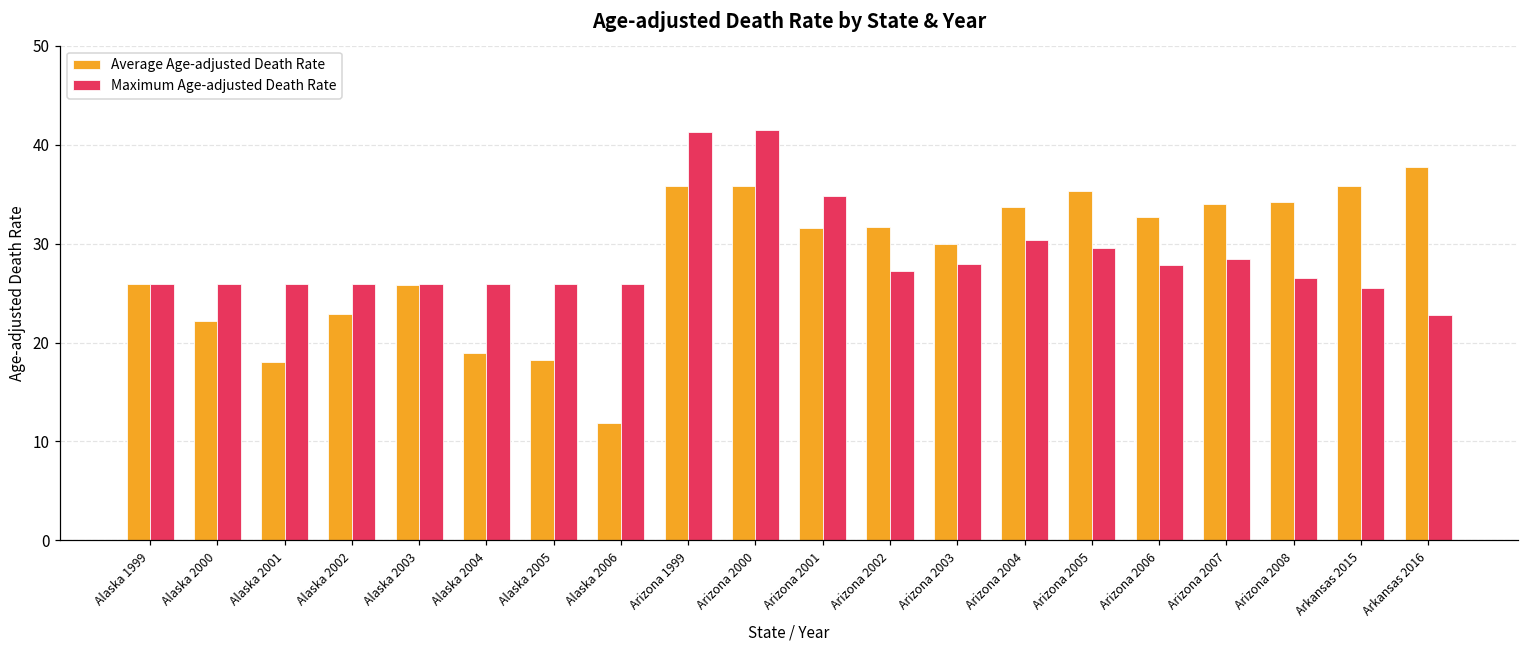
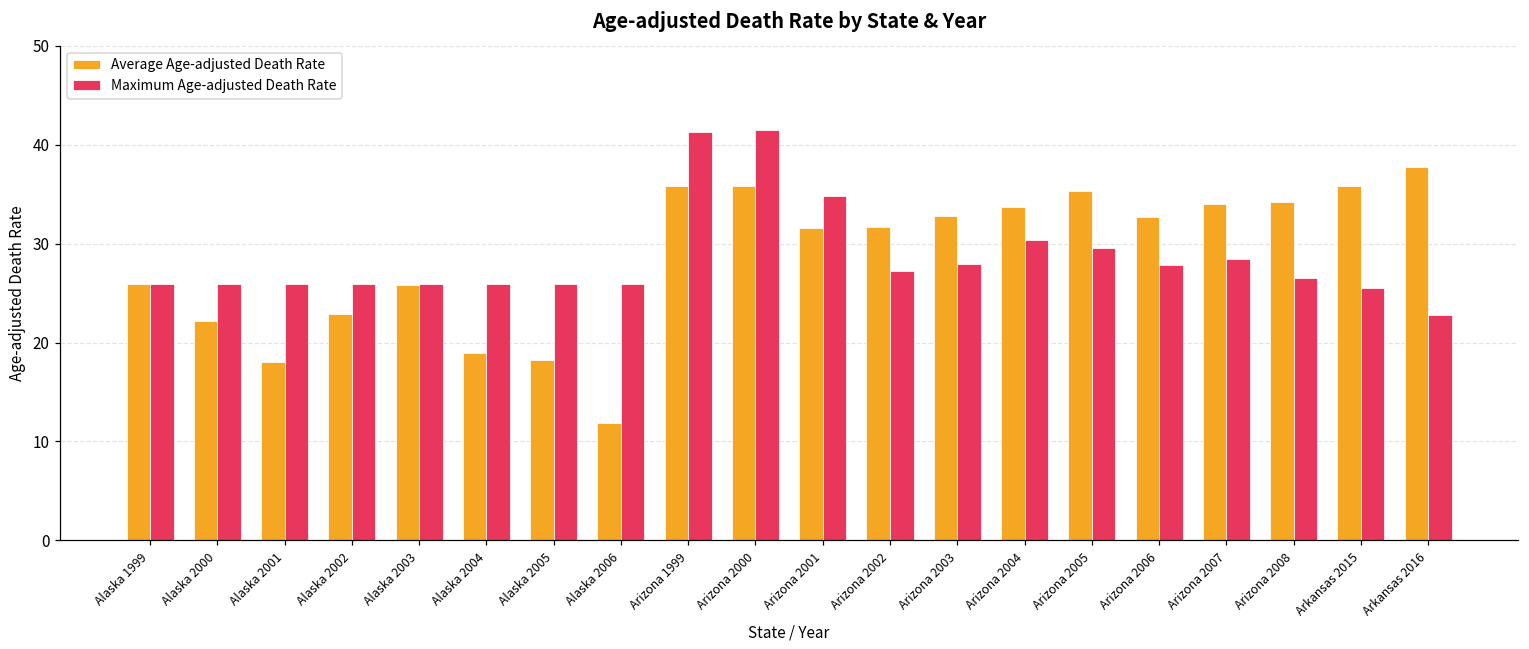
Average Age-adjusted Death Rate, Arizona 2003: 30 -> 33
